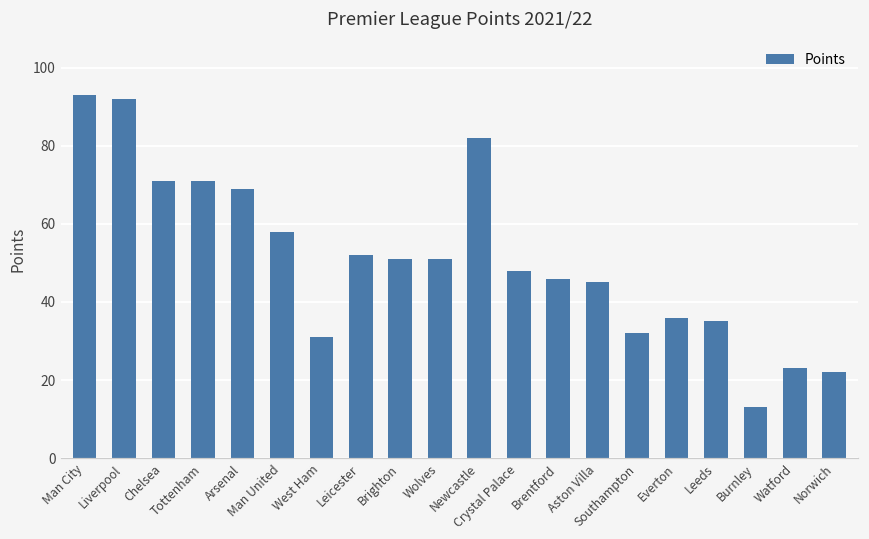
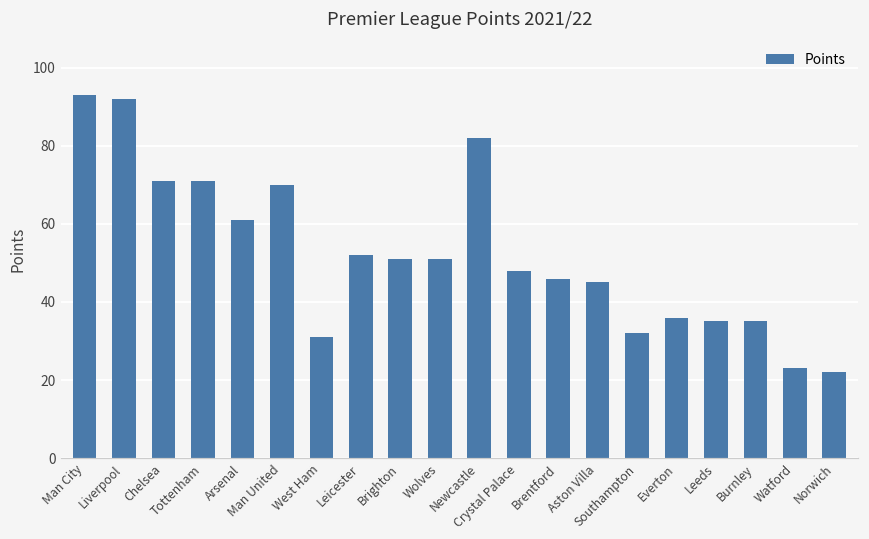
Arsenal: 69 -> 61
Man United: 58 -> 70
Burnley: 13 -> 35
